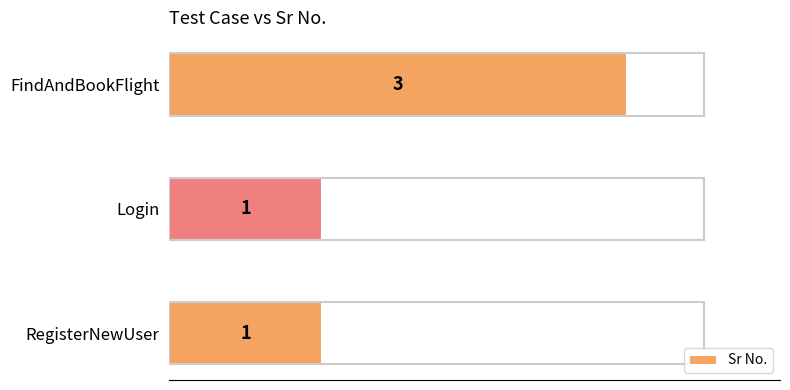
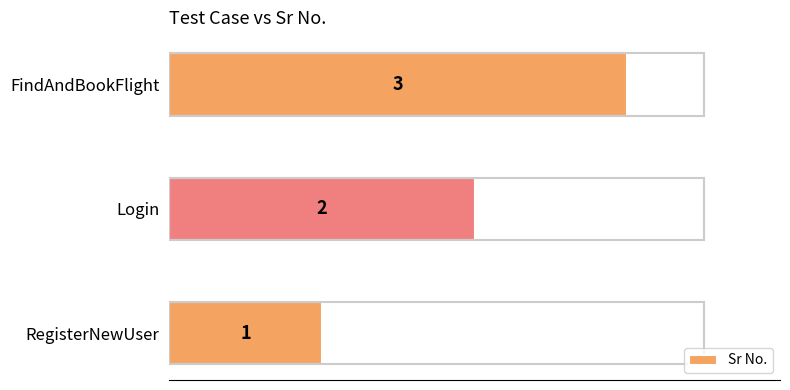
Login: 1 -> 2
